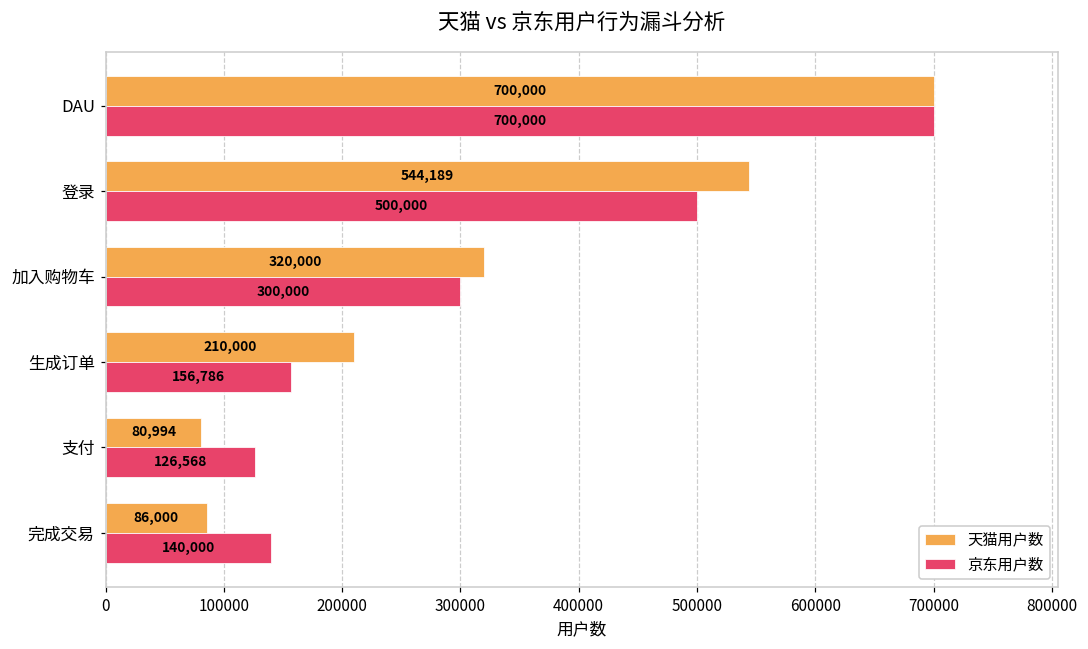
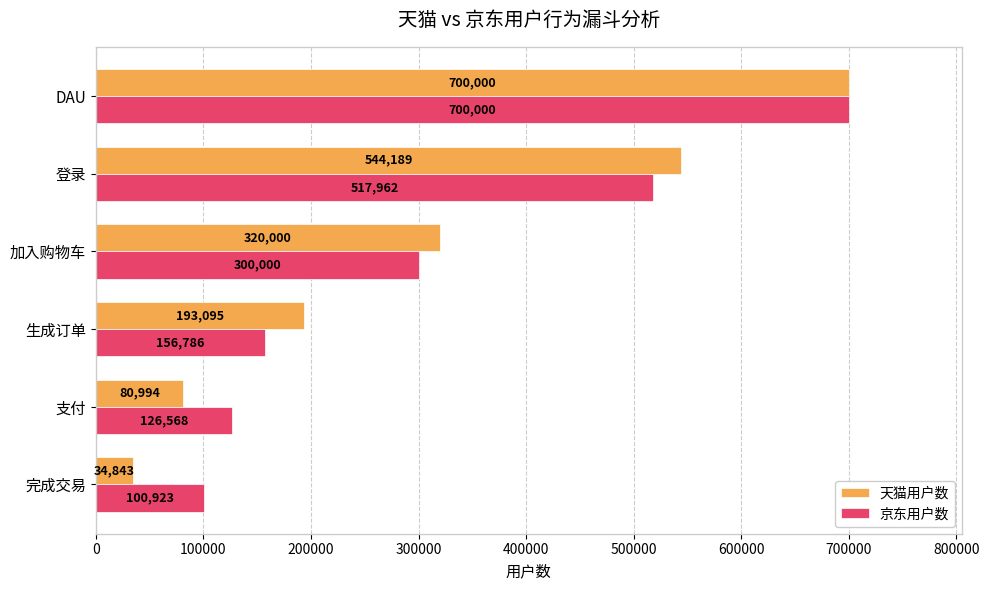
京东用户数, 登录: 500,000 -> 517,962
天猫用户数, 生成订单: 210,000 -> 193,095
天猫用户数, 完成交易: 86,000 -> 34,843
京东用户数, 完成交易: 140,000 -> 100,923
